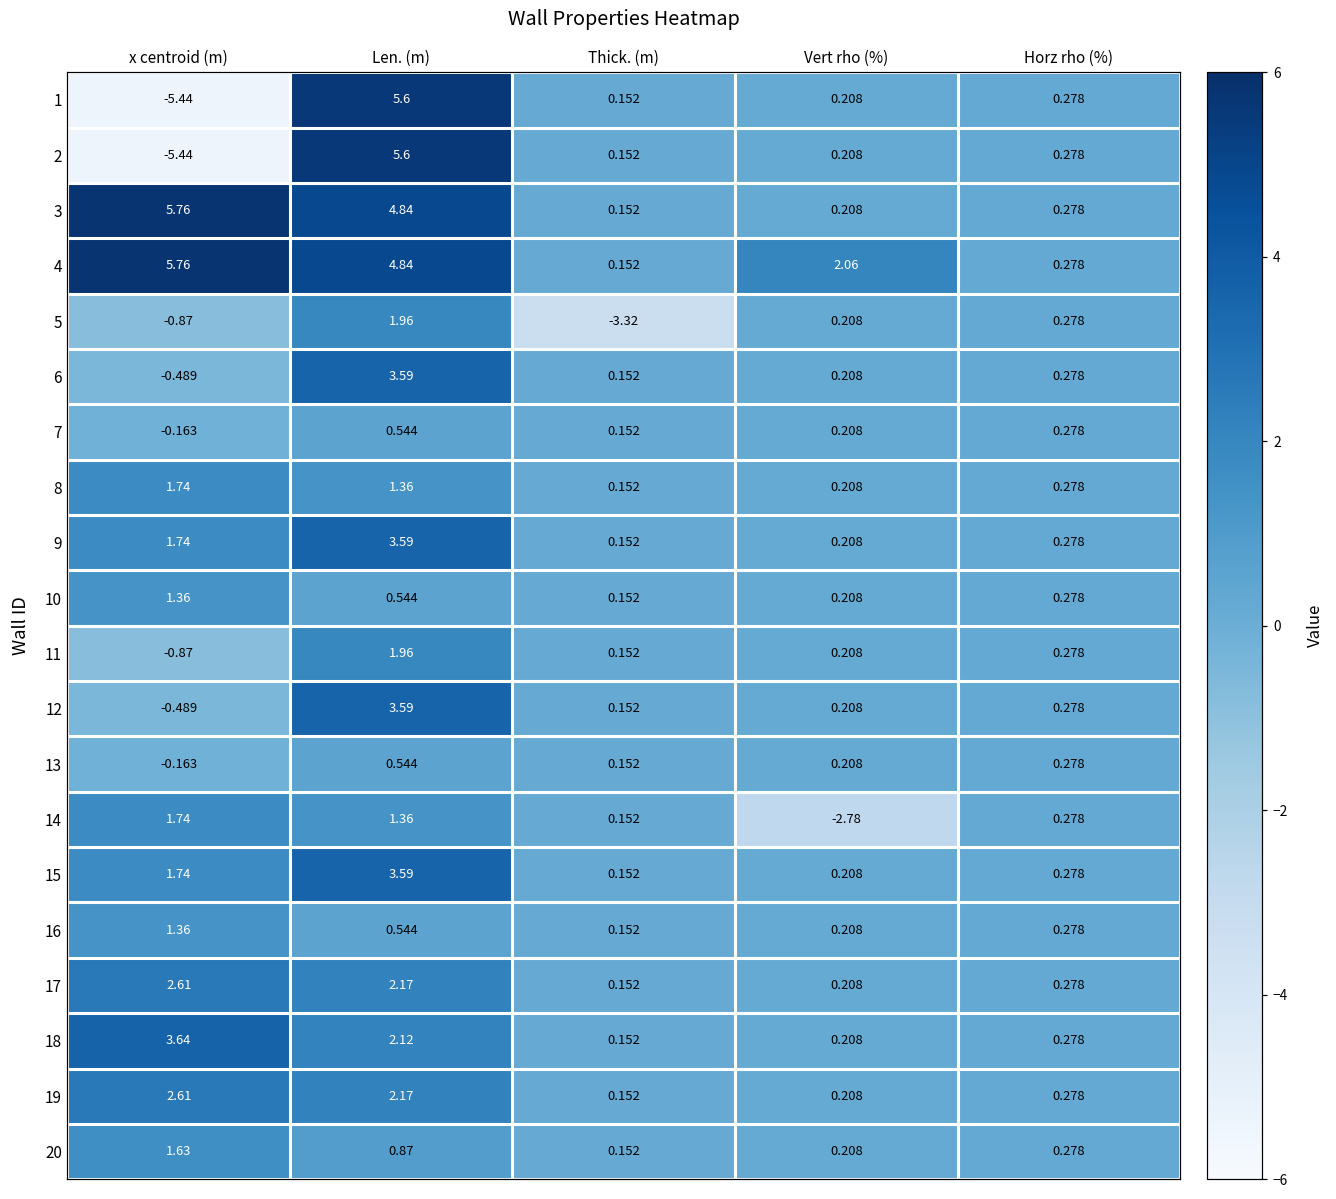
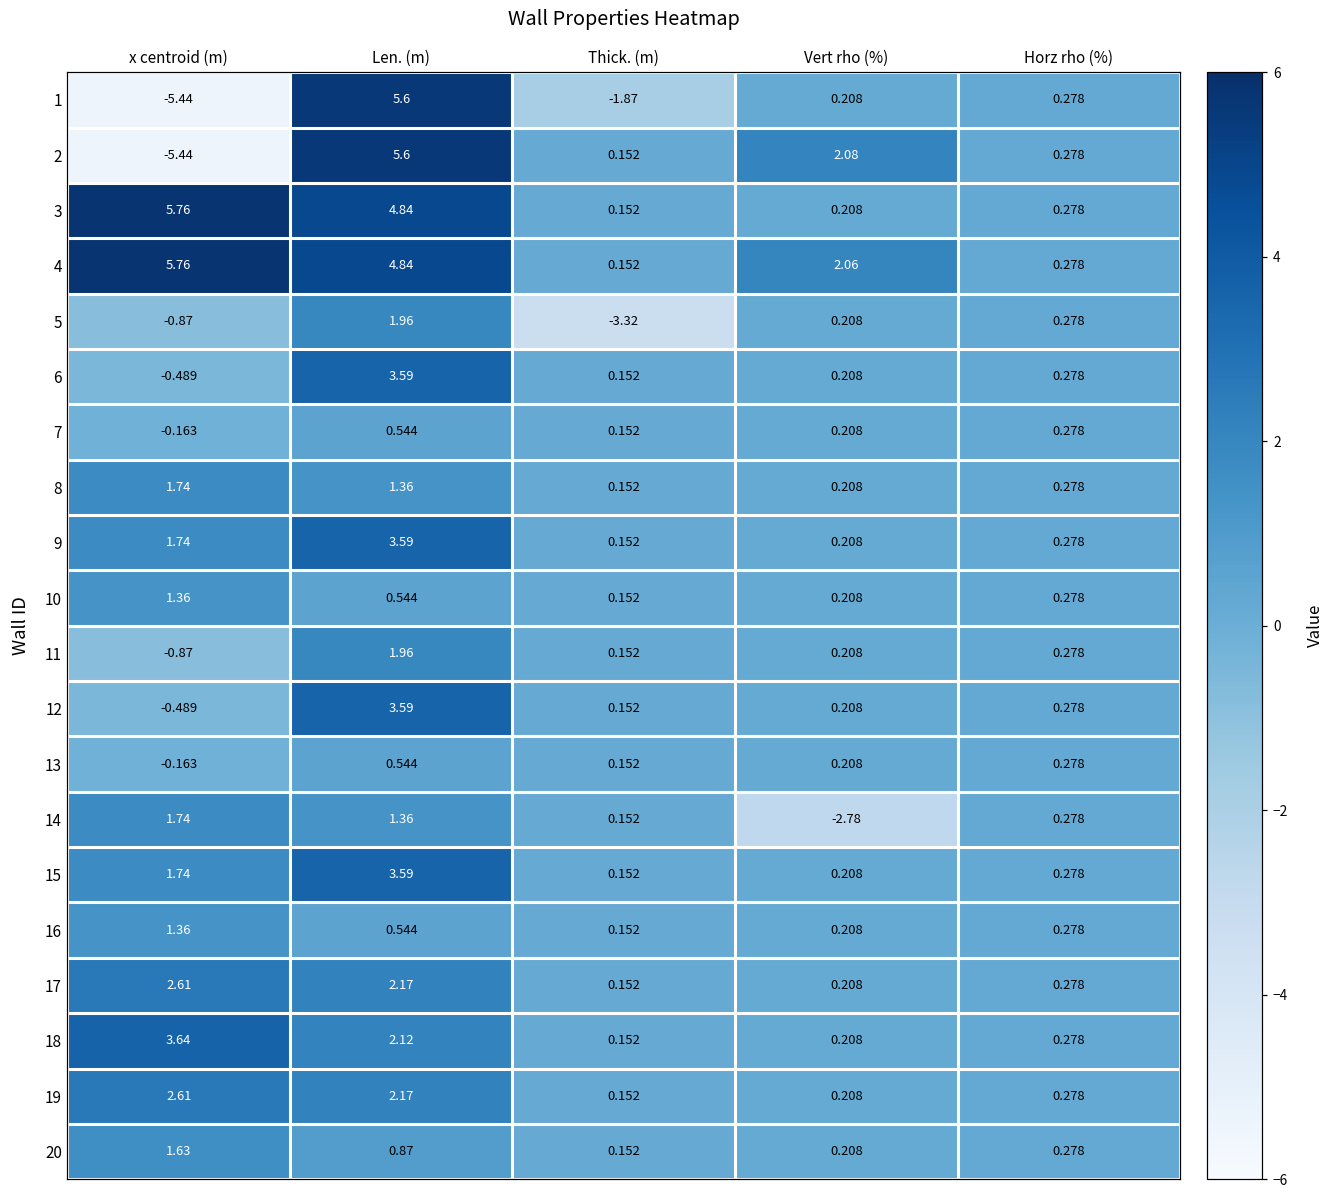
1, Thick. (m): 0.152 -> -1.87
2, Vert rho (%): 0.208 -> 2.08
